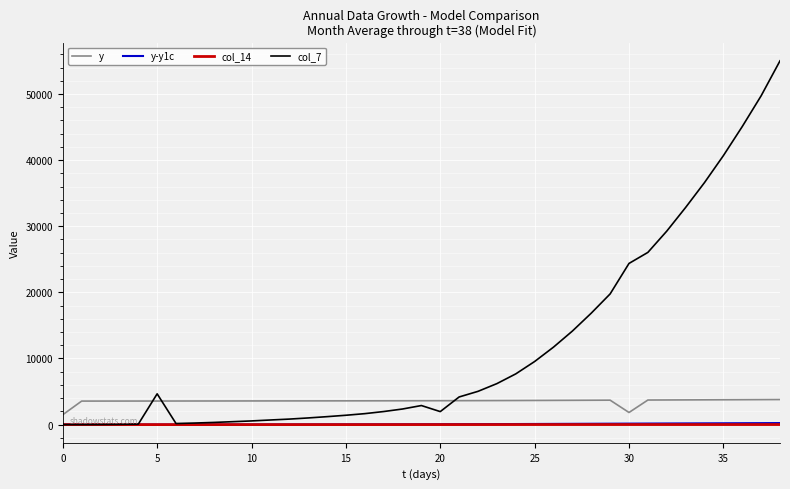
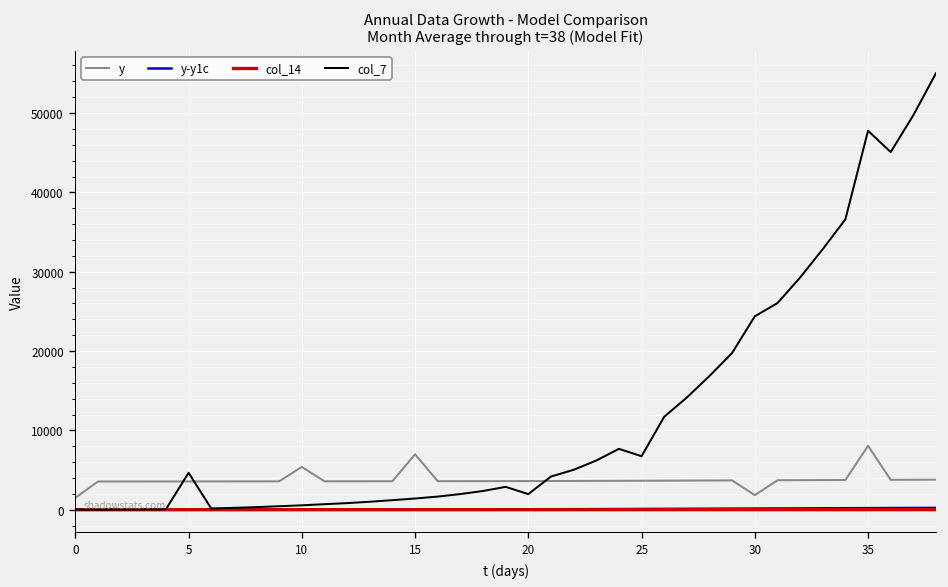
y, 10: 4000 -> 5000
y, 15: 4000 -> 7000
col_7, 25: 10000 -> 7000
y, 35: 4000 -> 8000
col_7, 35: 41000 -> 48000
